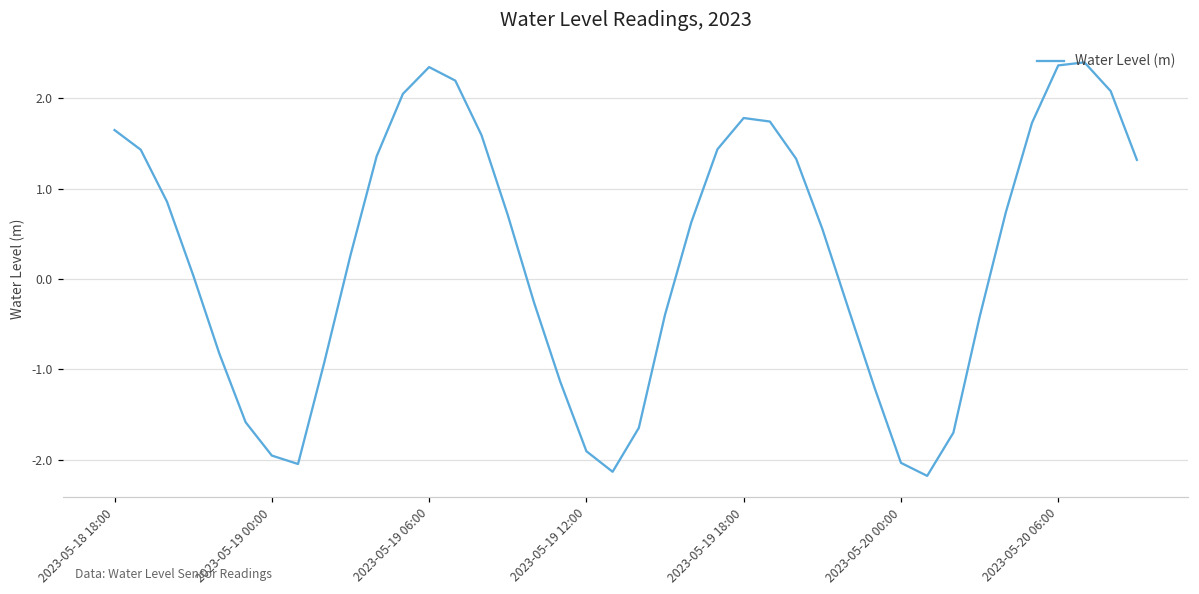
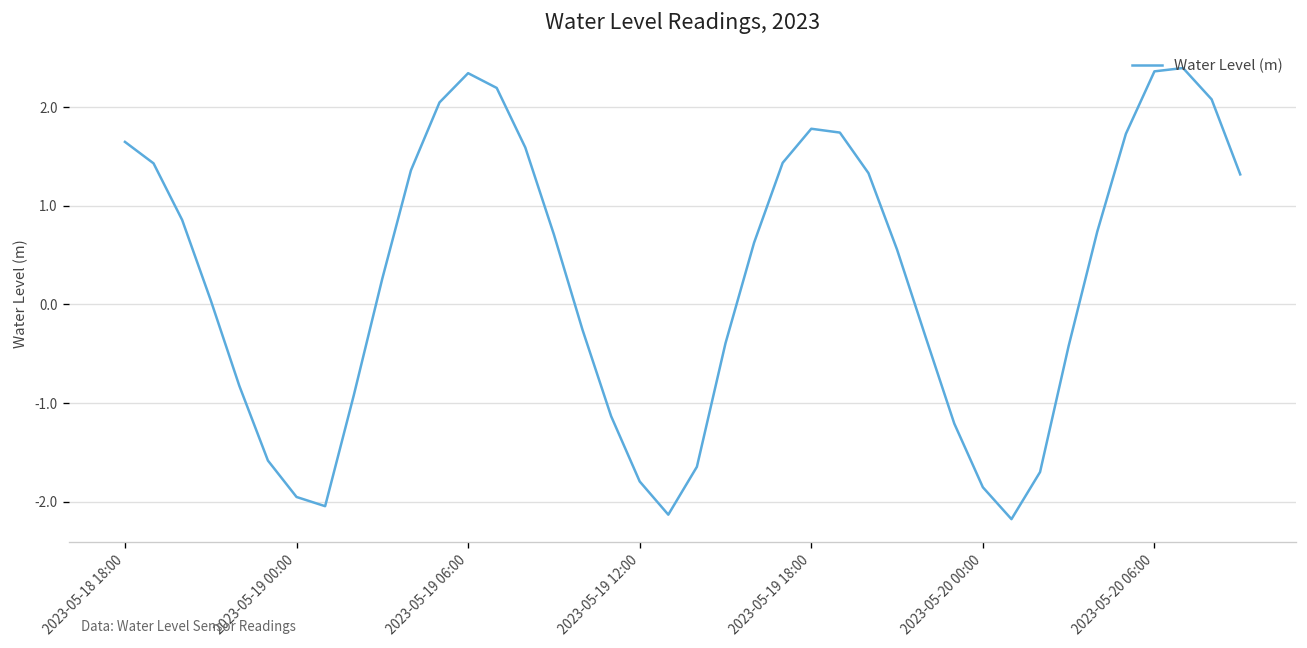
2023-05-19 12:00: -1.9 -> -1.8
2023-05-20 00:00: -2.0 -> -1.9
